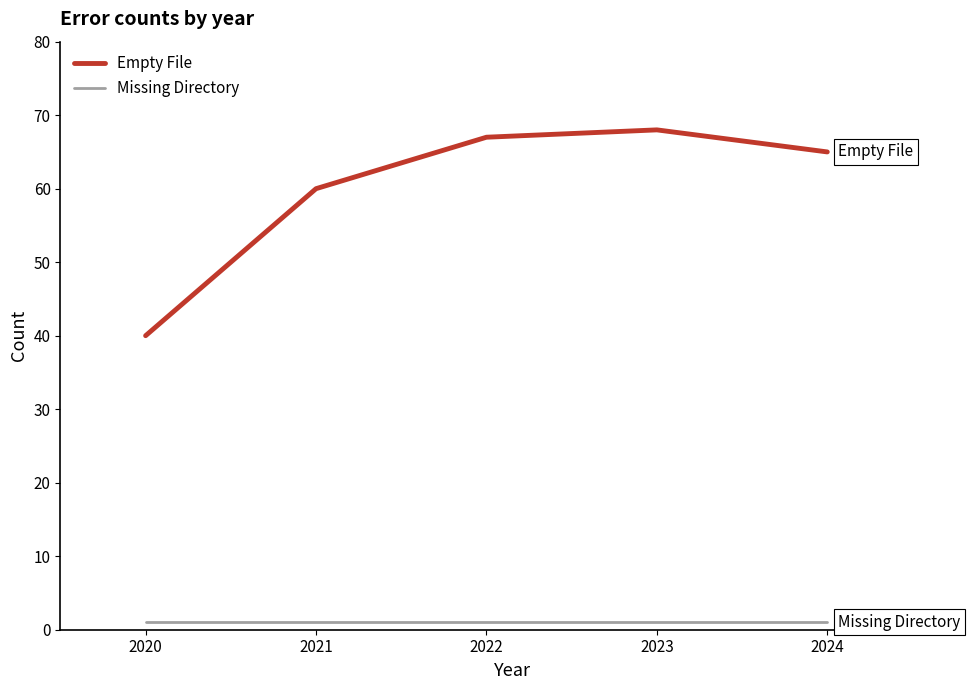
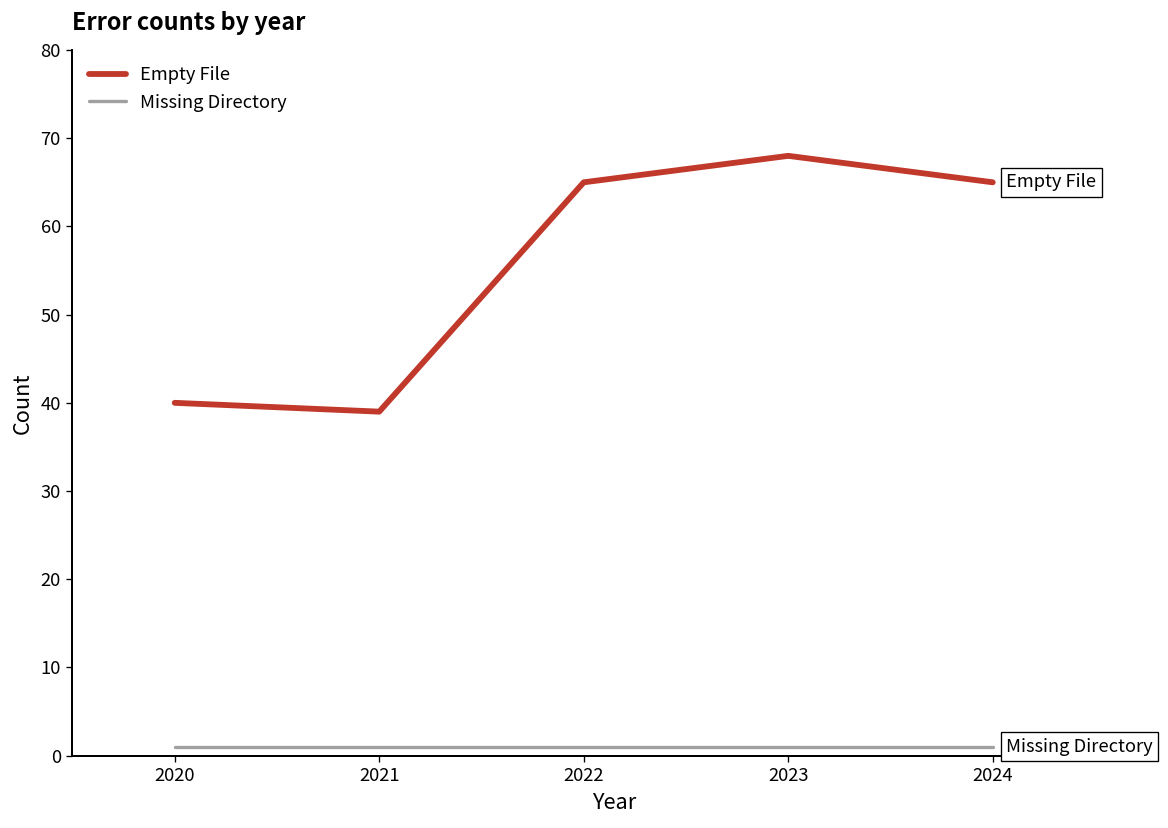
Empty File, 2021: 60 -> 39
Empty File, 2022: 67 -> 65
